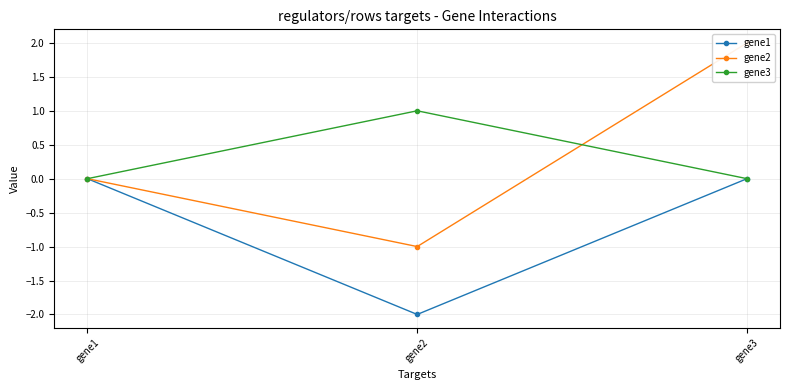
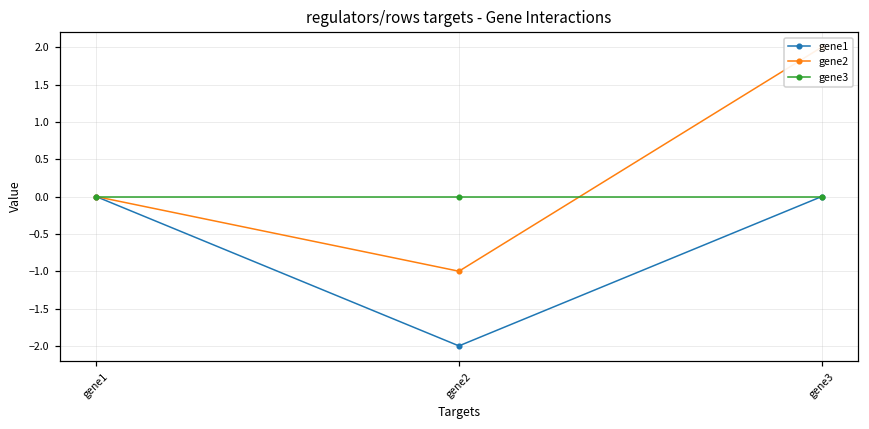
gene3, gene2: 1 -> 0
